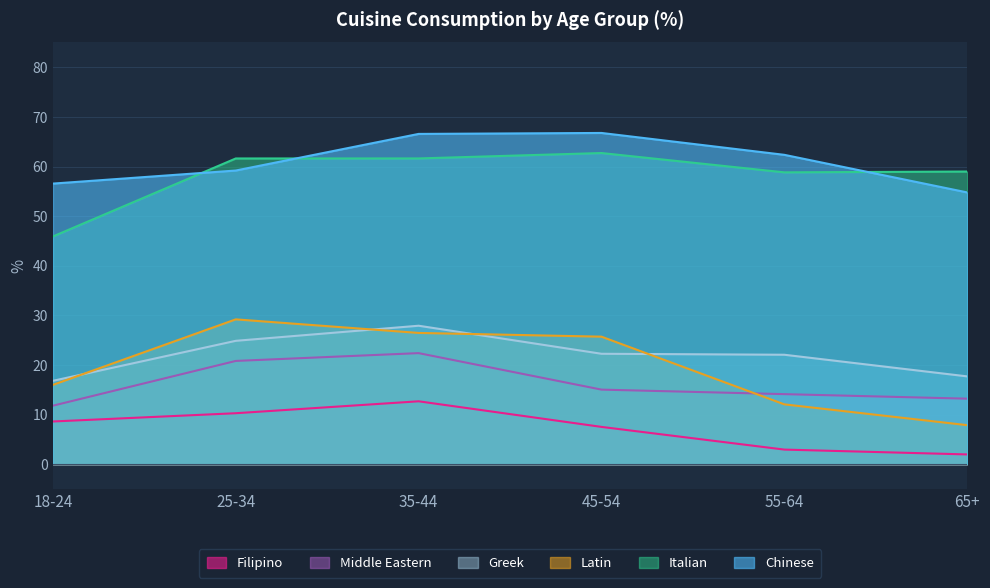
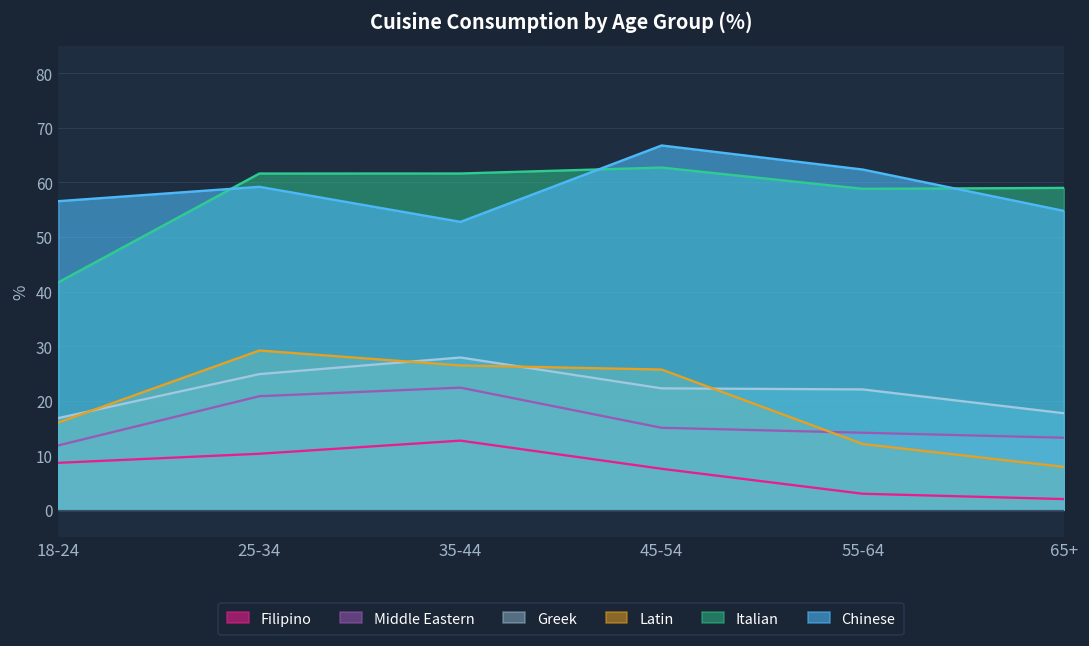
Italian, 18-24: 46 -> 42
Chinese, 35-44: 67 -> 53
